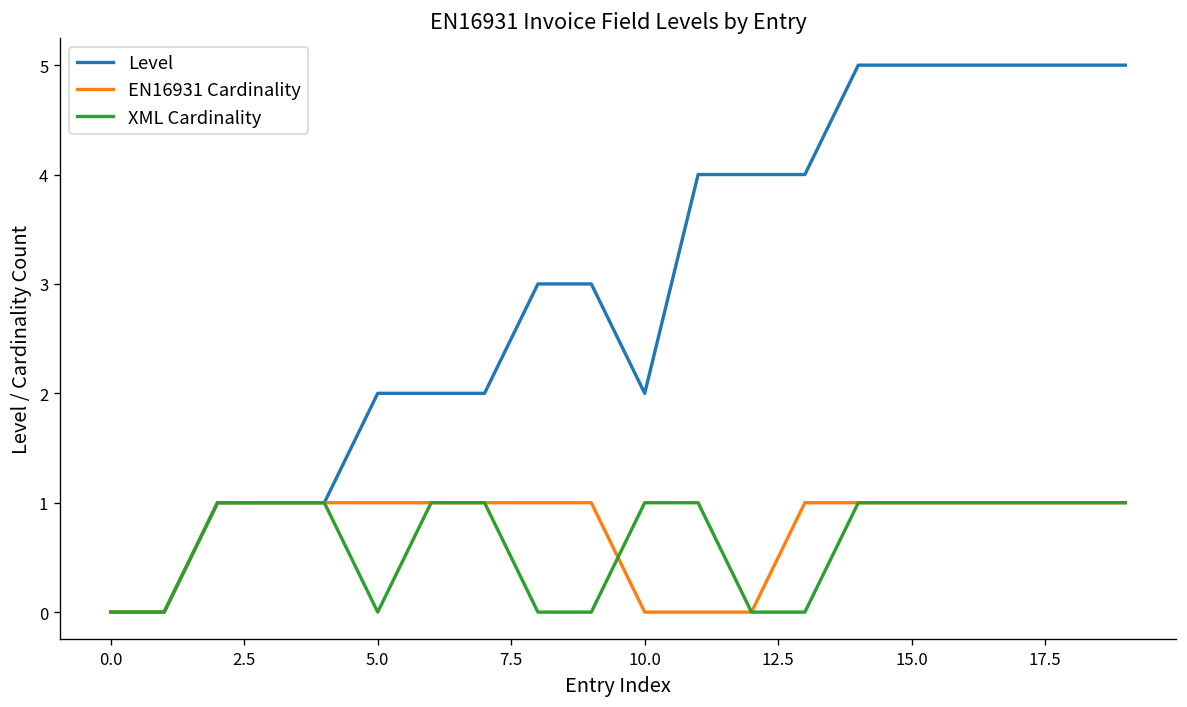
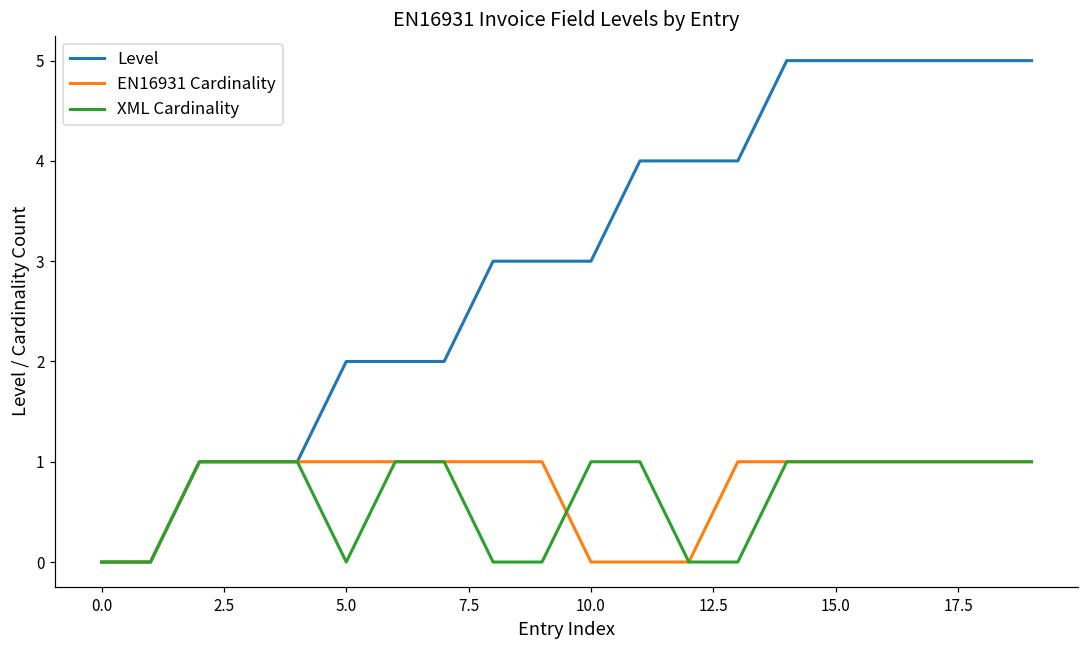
Level, 10.0: 2 -> 3
